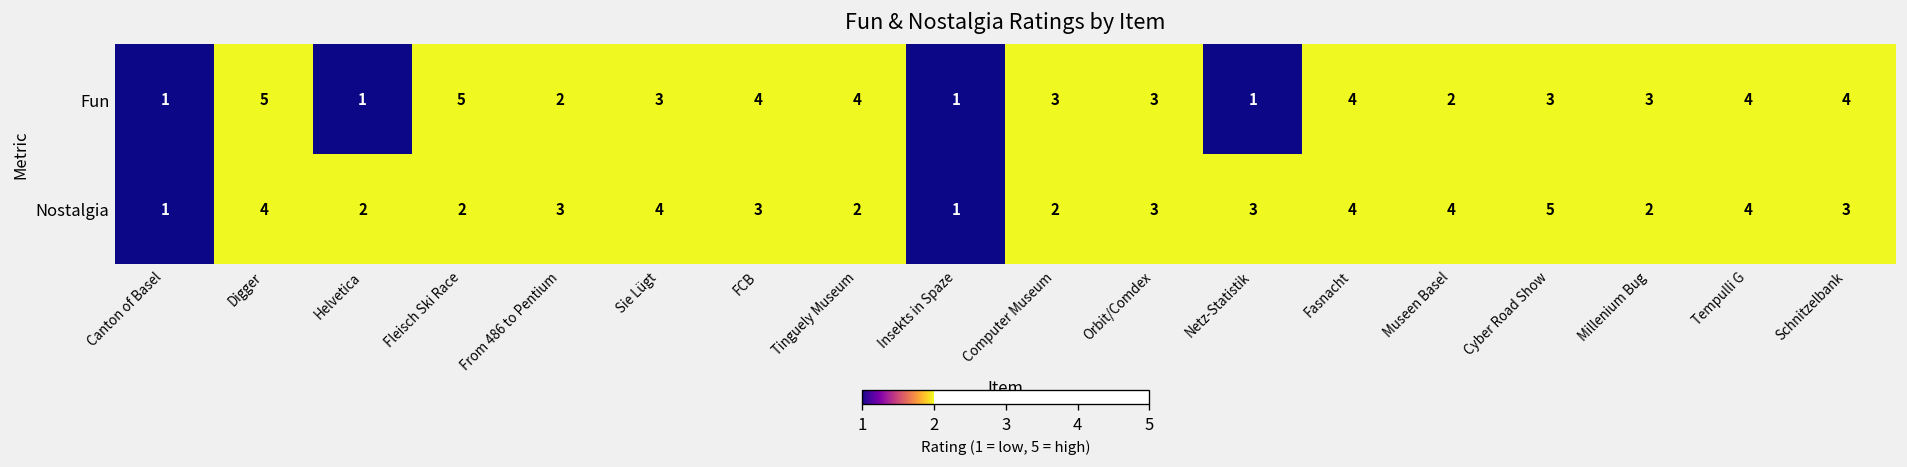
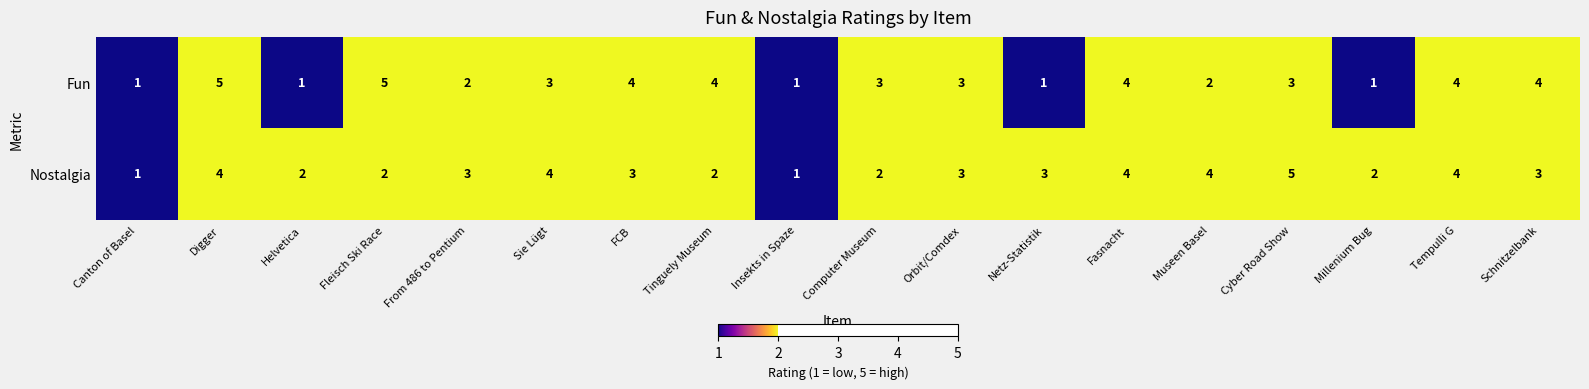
Fun, Millenium Bug: 3 -> 1
